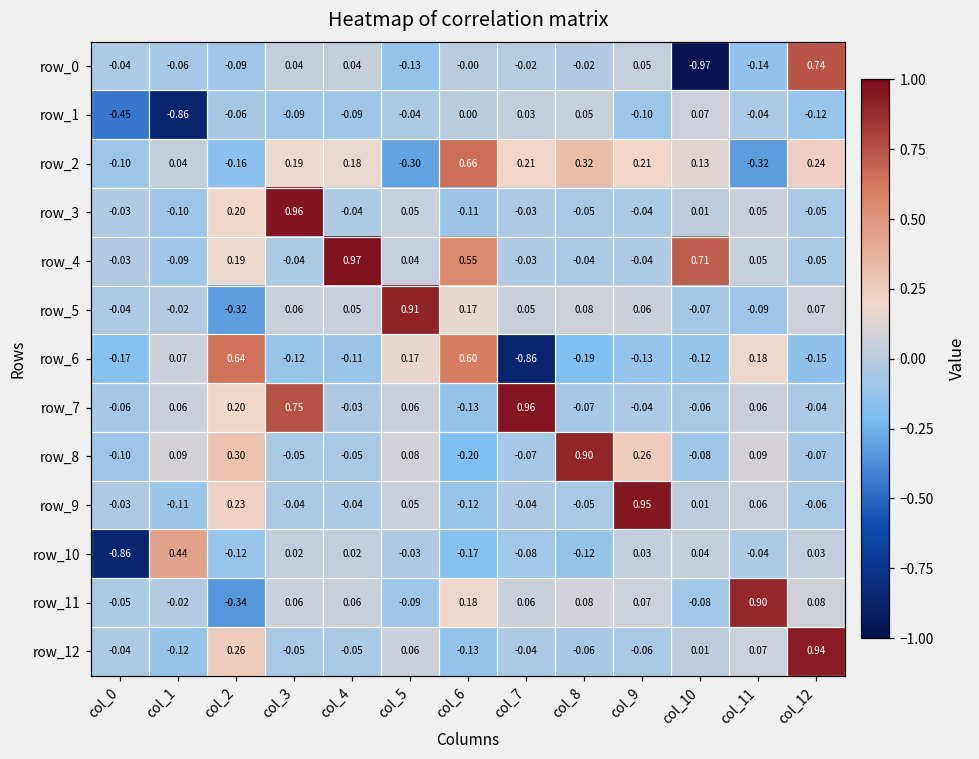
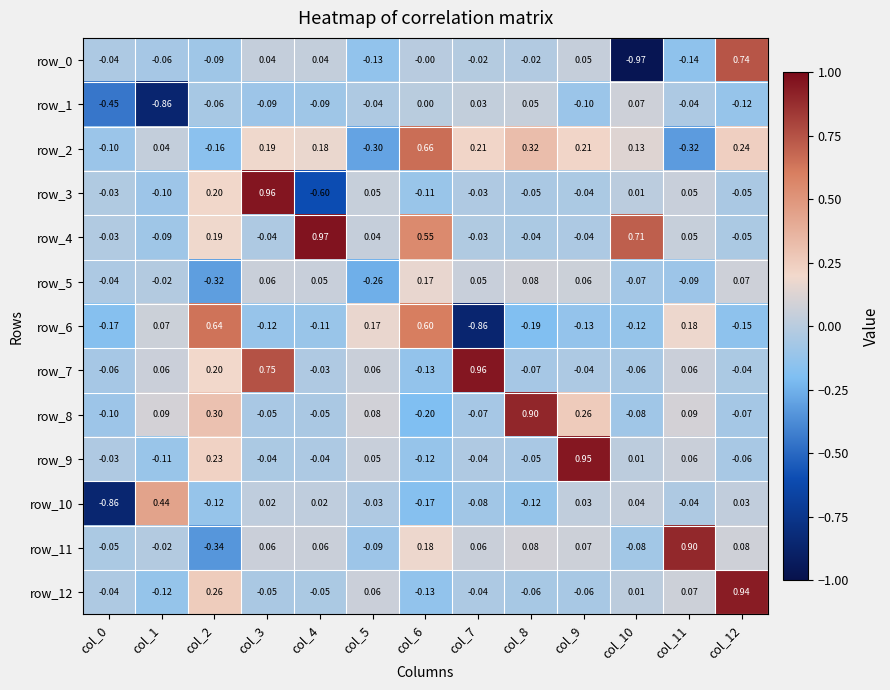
row_3, col_4: -0.04 -> -0.60
row_5, col_5: 0.91 -> -0.26
